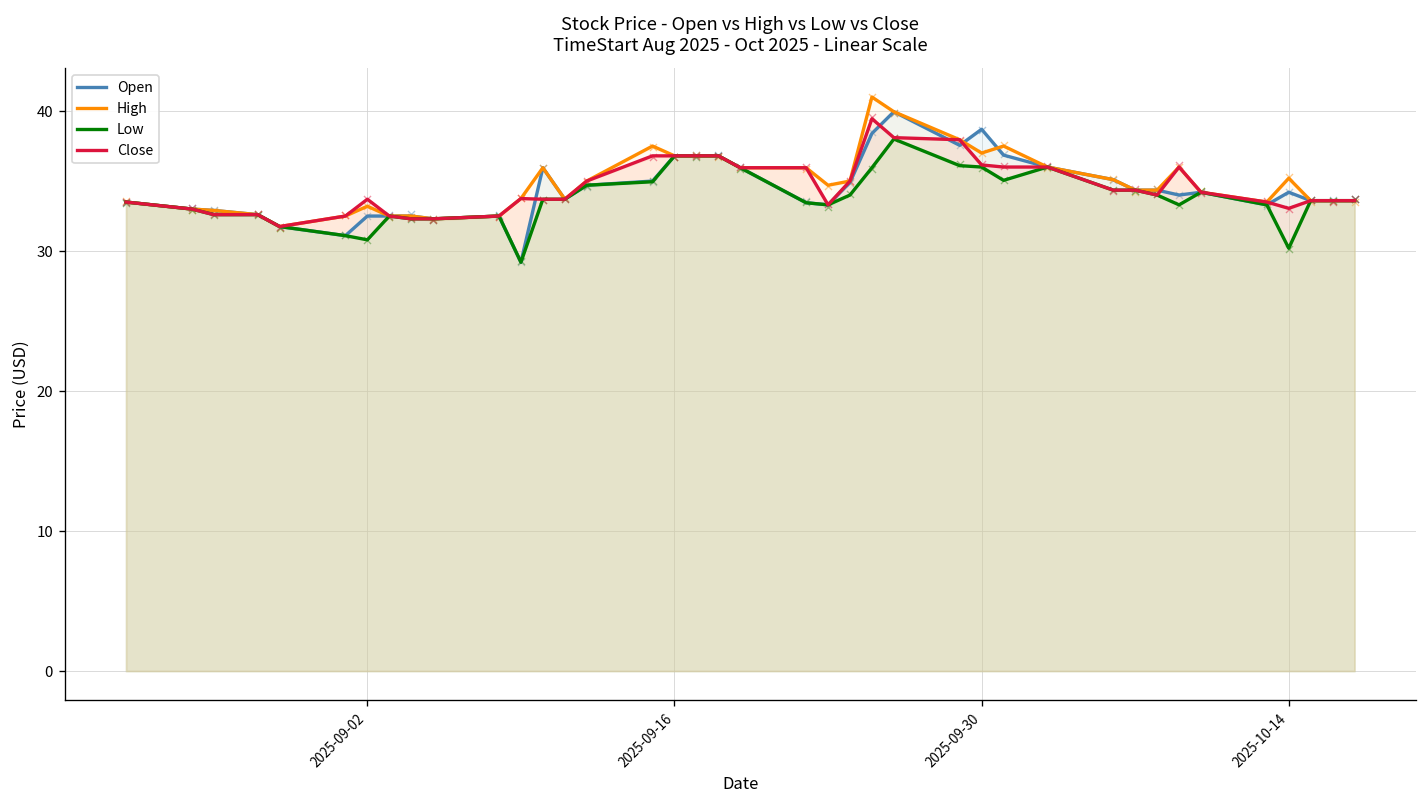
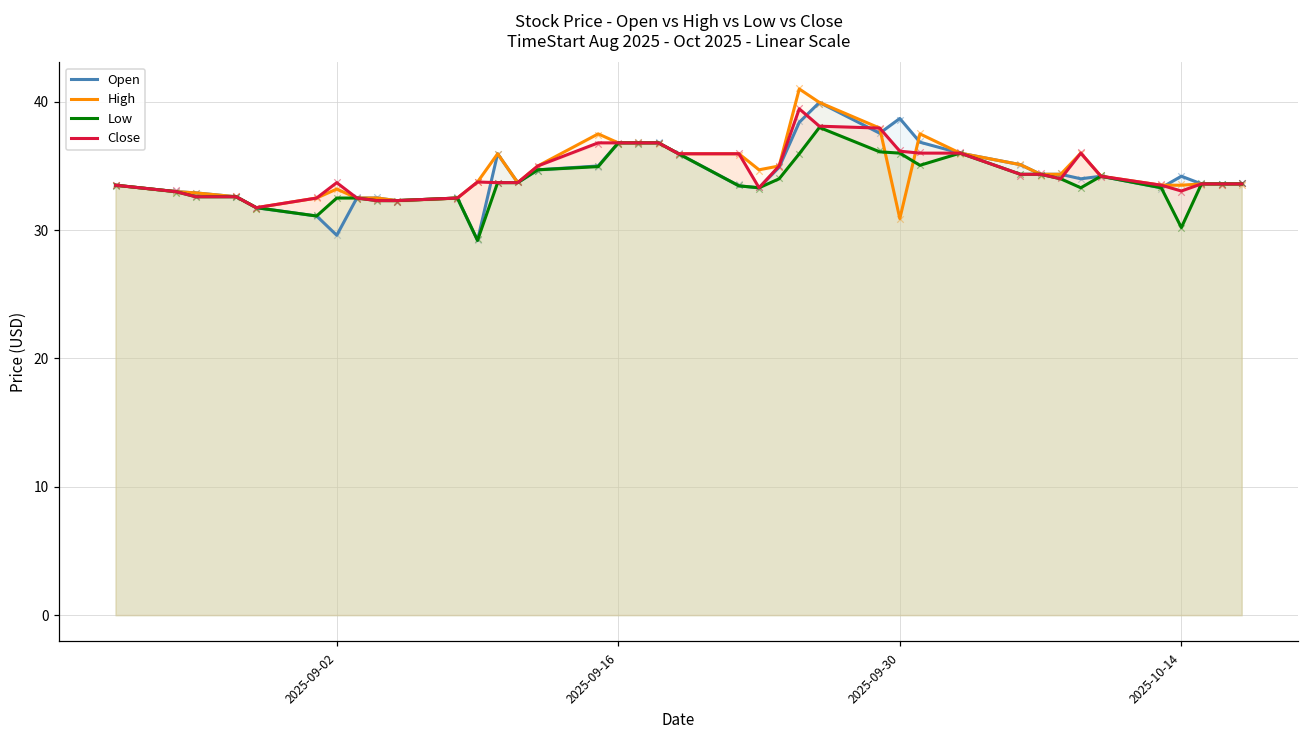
Open, 2025-09-02: 32.5 -> 29.6
Low, 2025-09-02: 30.8 -> 32.5
High, 2025-09-30: 37.0 -> 30.9
High, 2025-10-14: 35.2 -> 33.5
